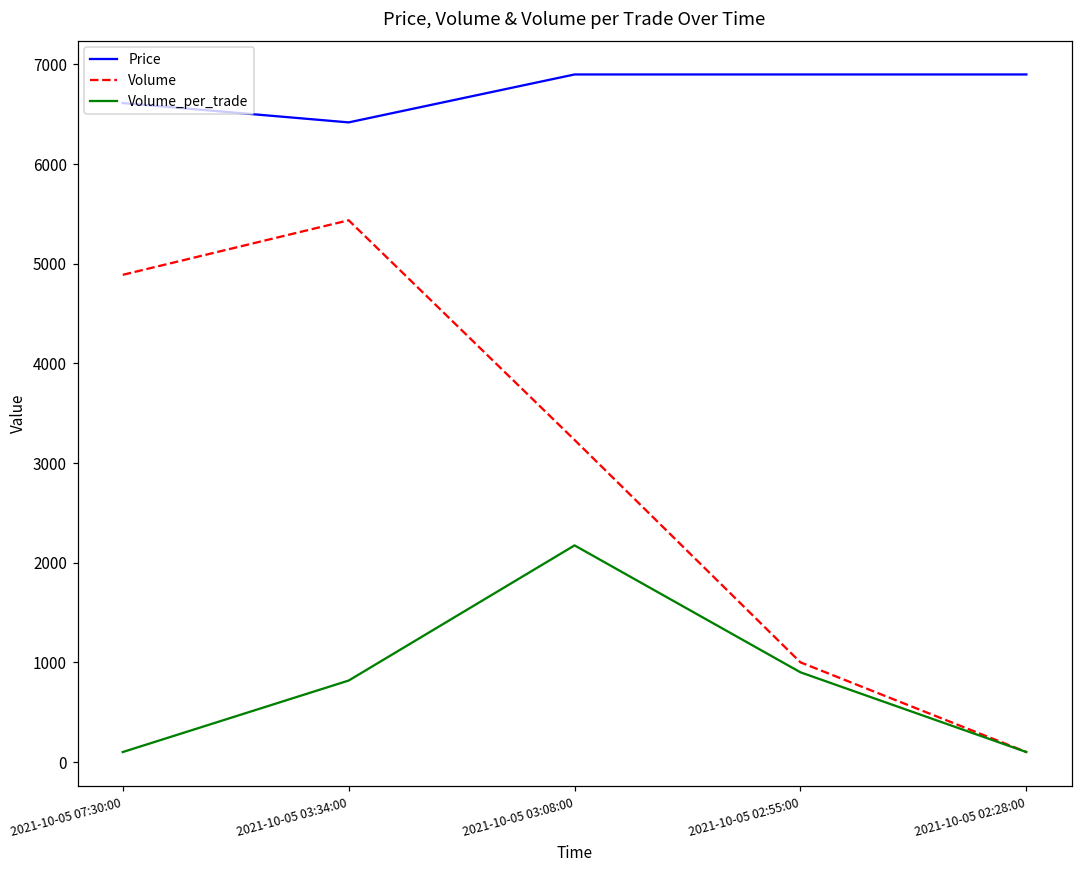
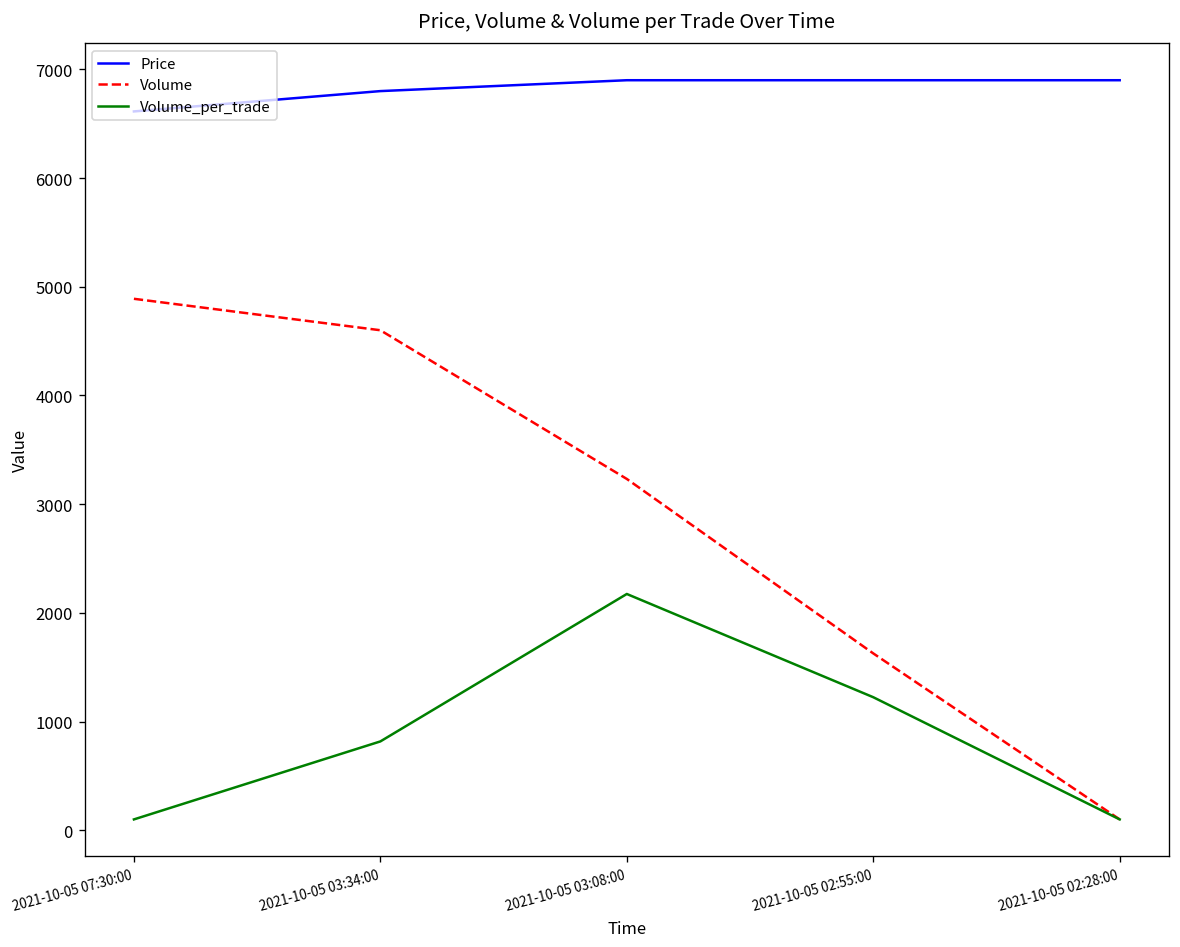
Price, 2021-10-05 03:34:00: 6400 -> 6800
Volume, 2021-10-05 03:34:00: 5400 -> 4600
Volume, 2021-10-05 02:55:00: 1000 -> 1600
Volume_per_trade, 2021-10-05 02:55:00: 900 -> 1200
